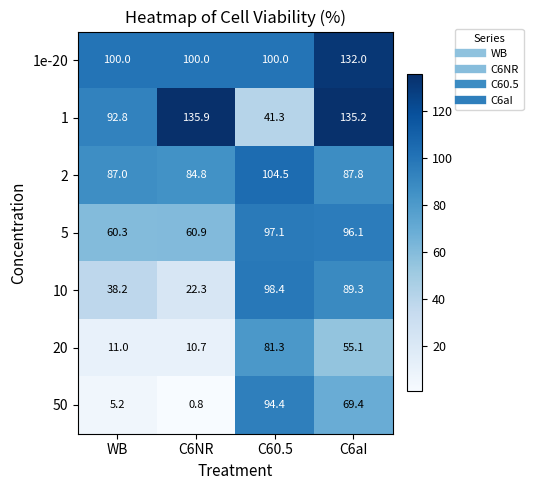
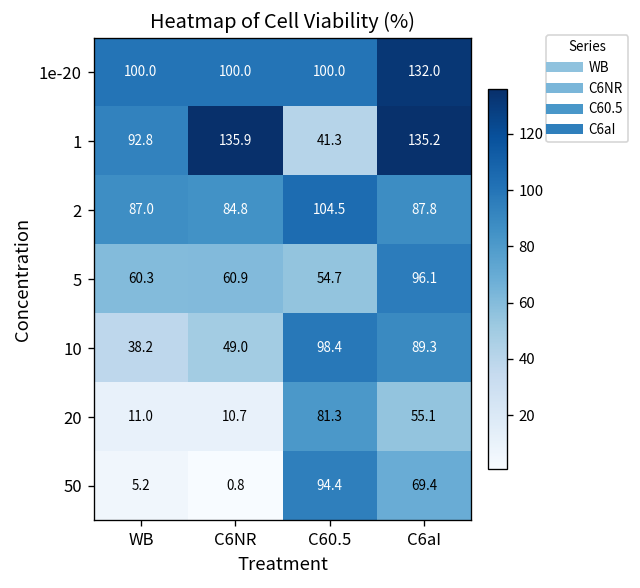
5, C60.5: 97.1 -> 54.7
10, C6NR: 22.3 -> 49.0
